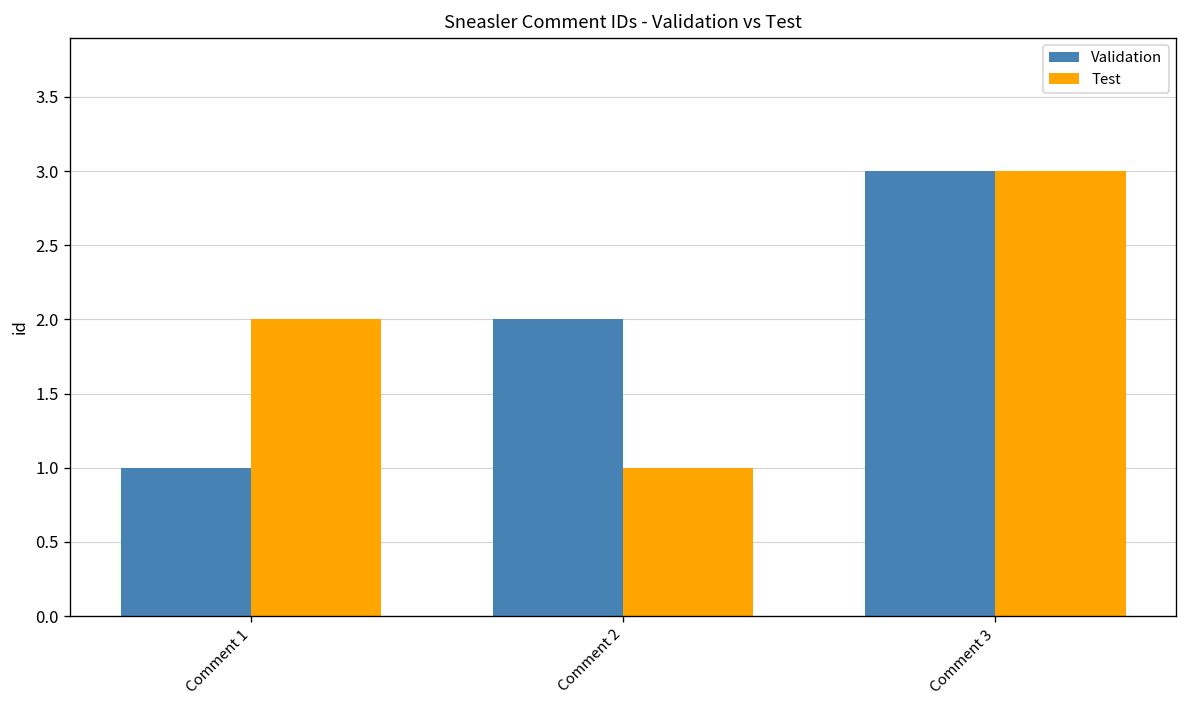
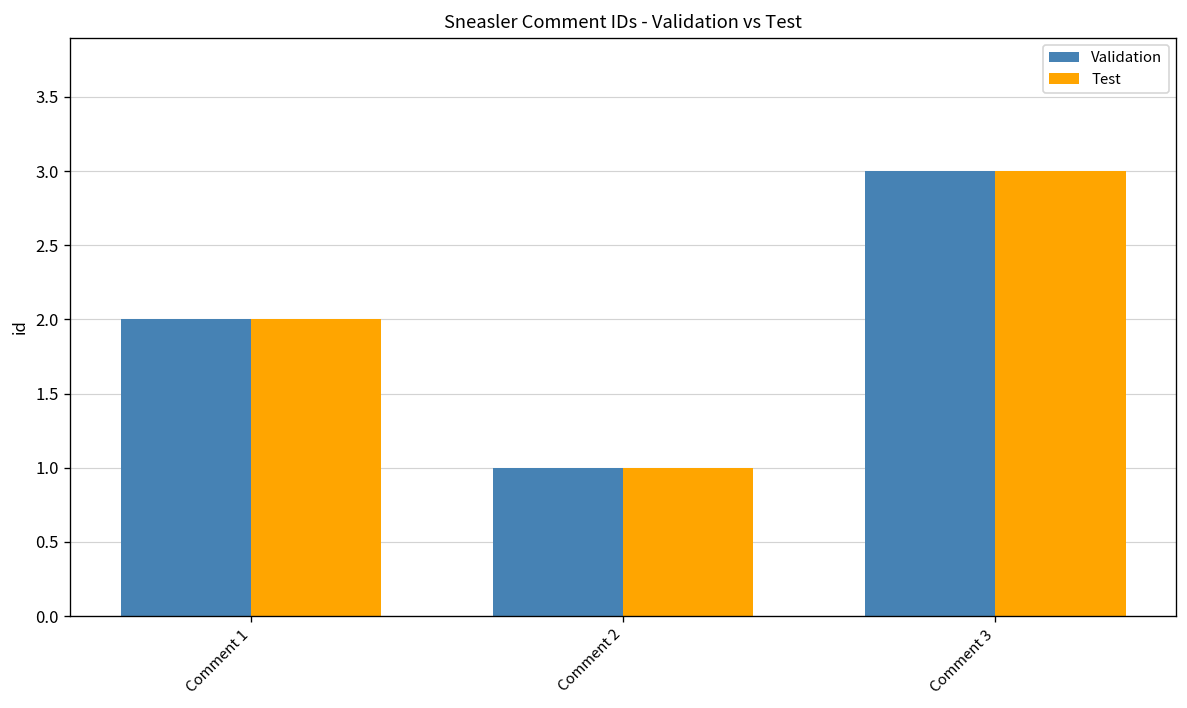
Validation, Comment 1: 1 -> 2
Validation, Comment 2: 2 -> 1
